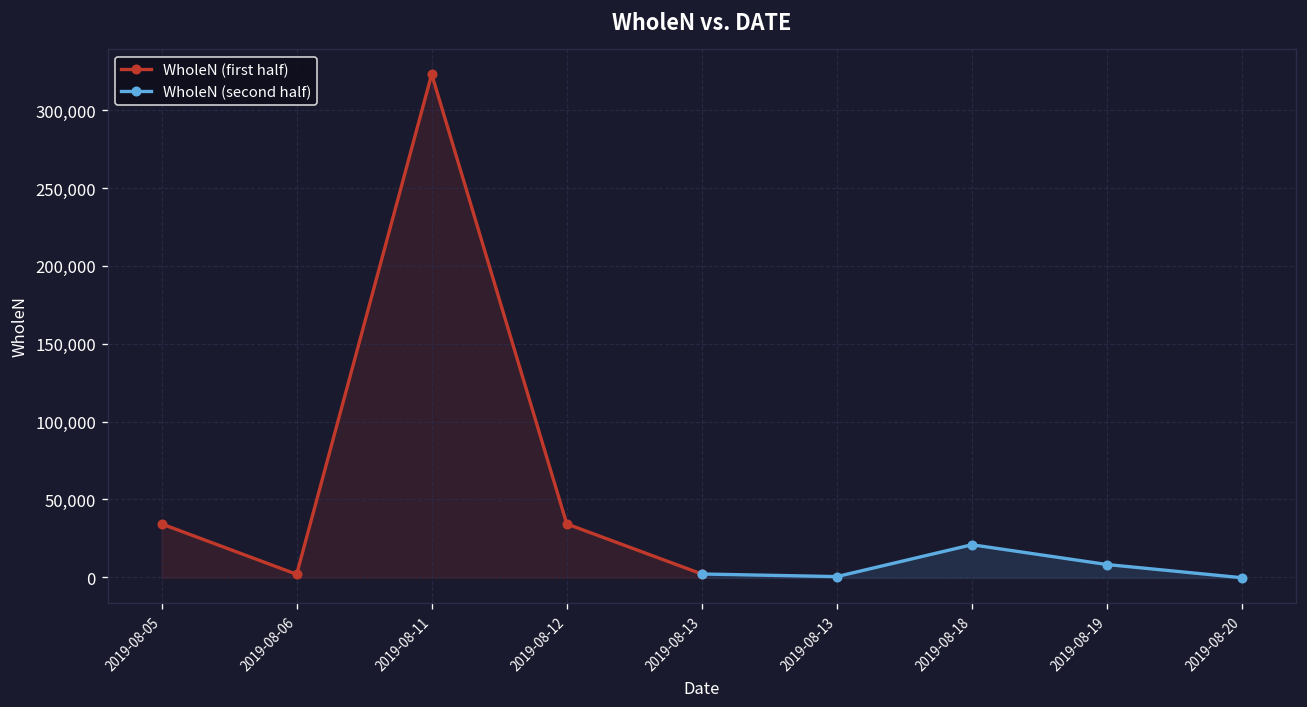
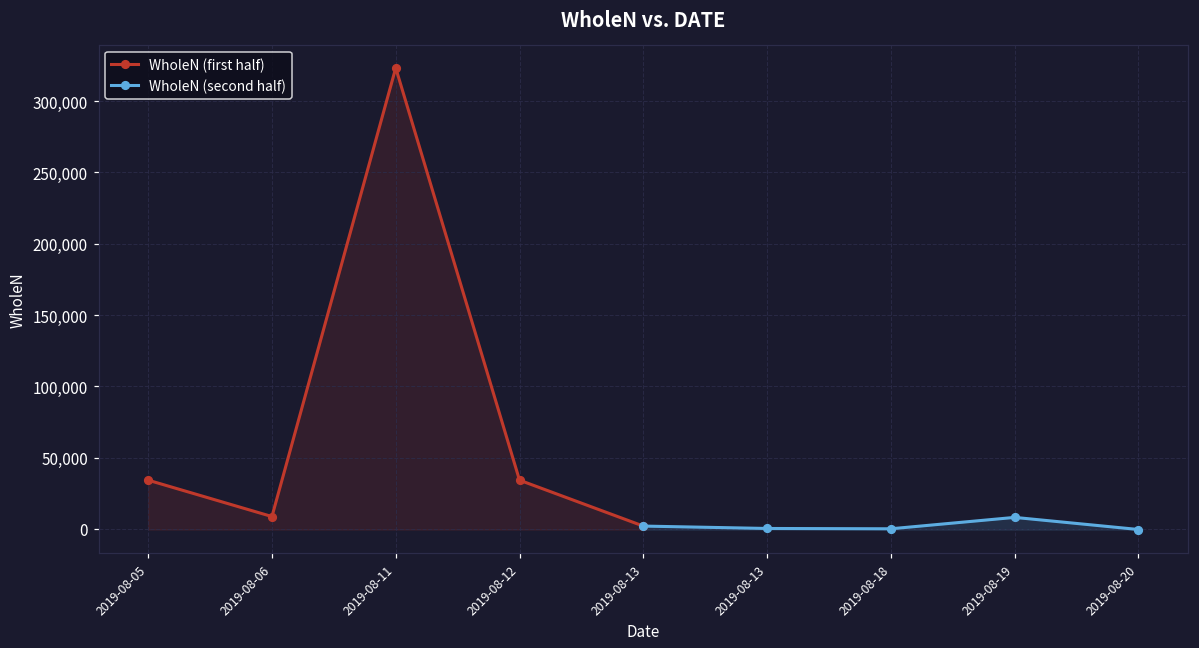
WholeN (first half), 2019-08-06: 2,000 -> 9,000
WholeN (second half), 2019-08-18: 21,000 -> 0
